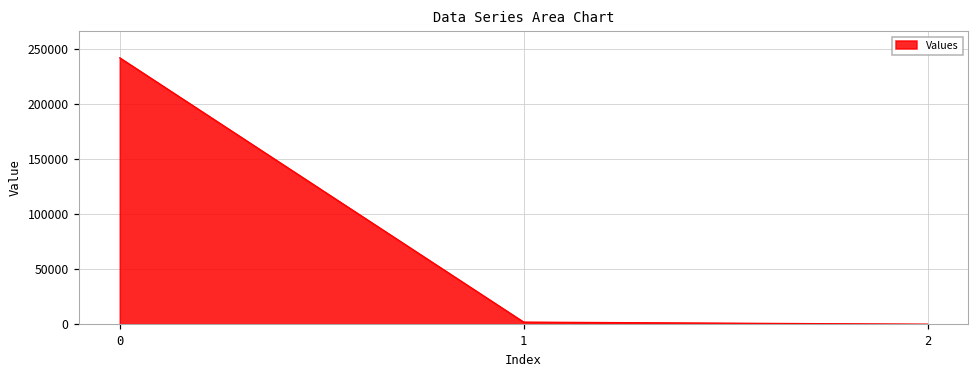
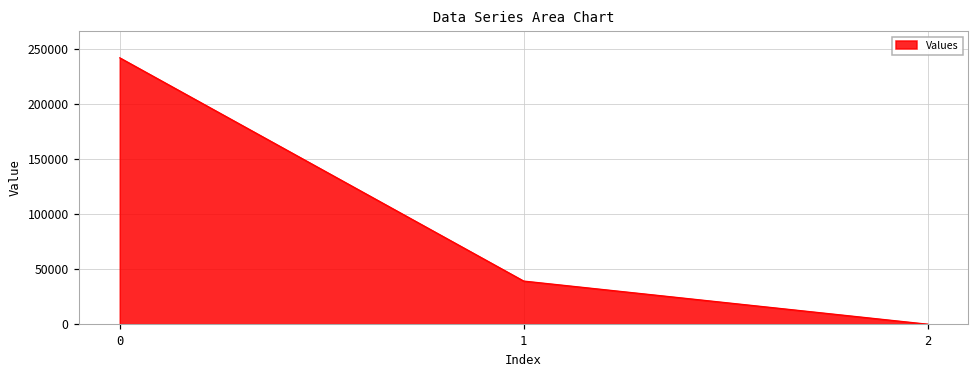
1: 2000 -> 39000
